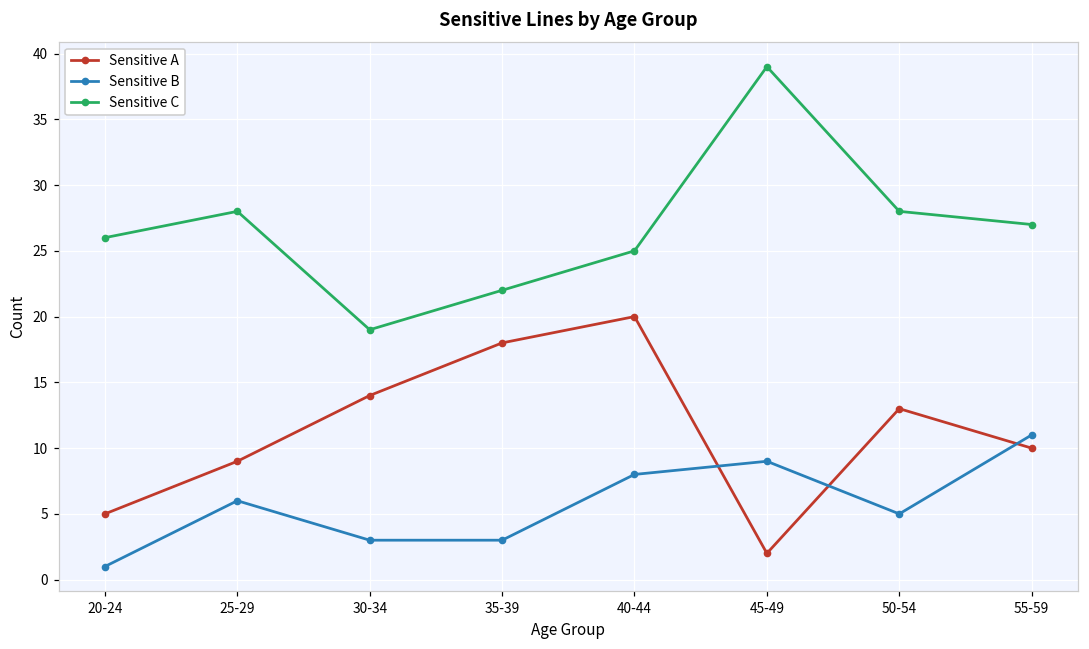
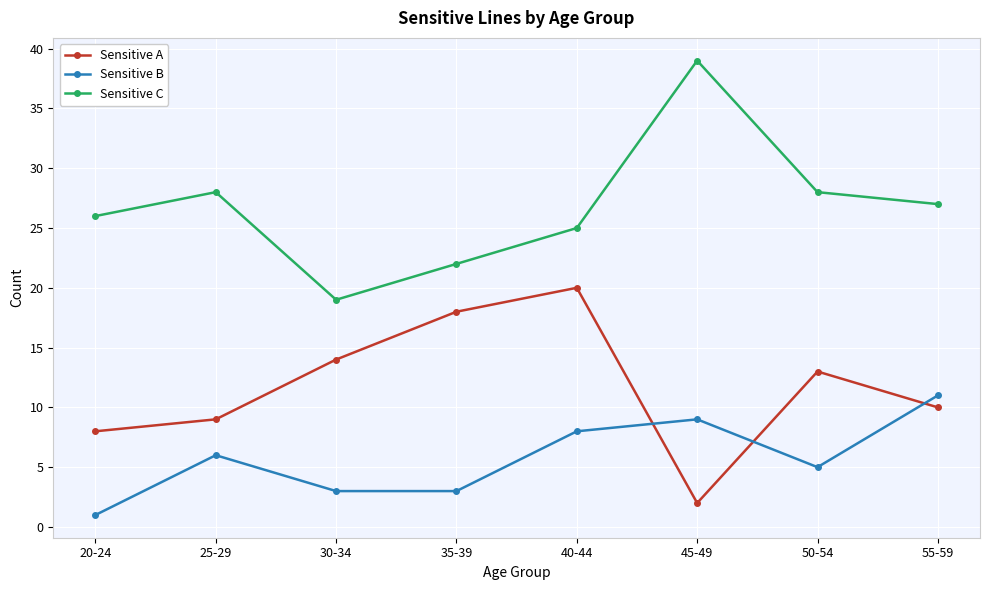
Sensitive A, 20-24: 5 -> 8
